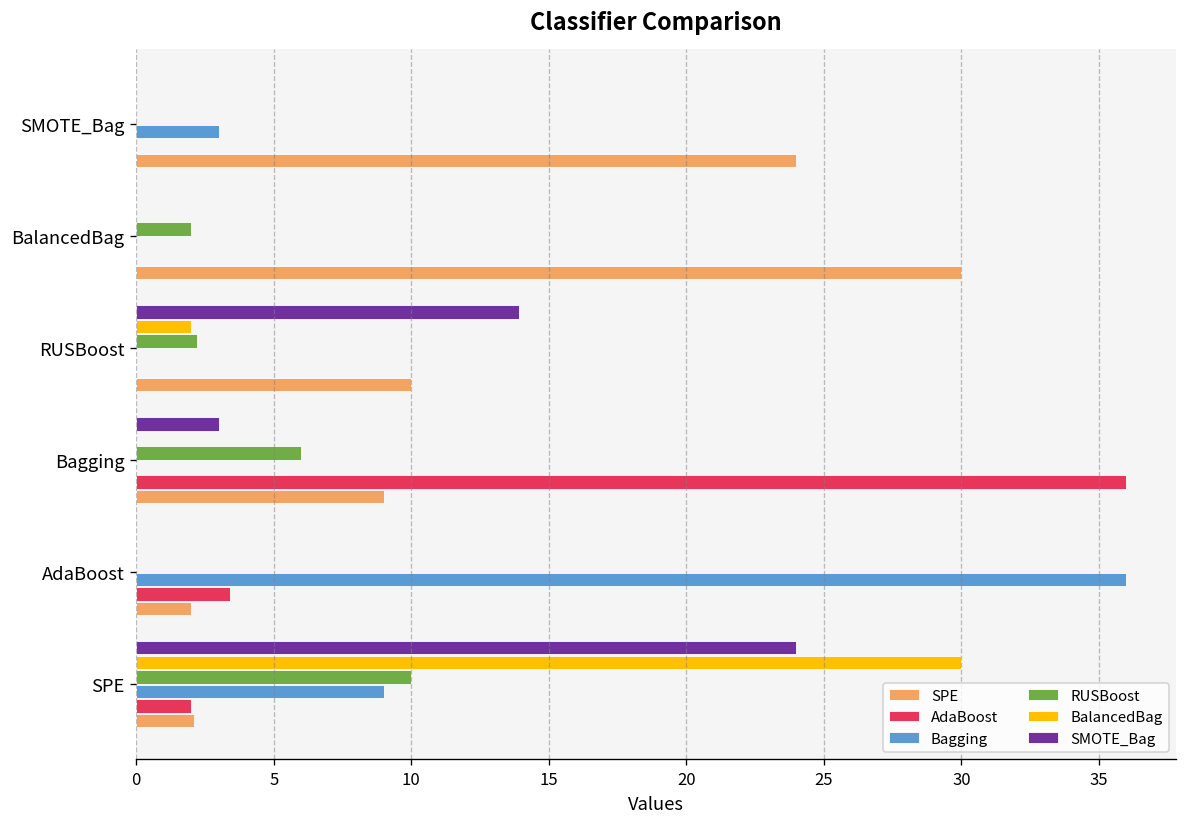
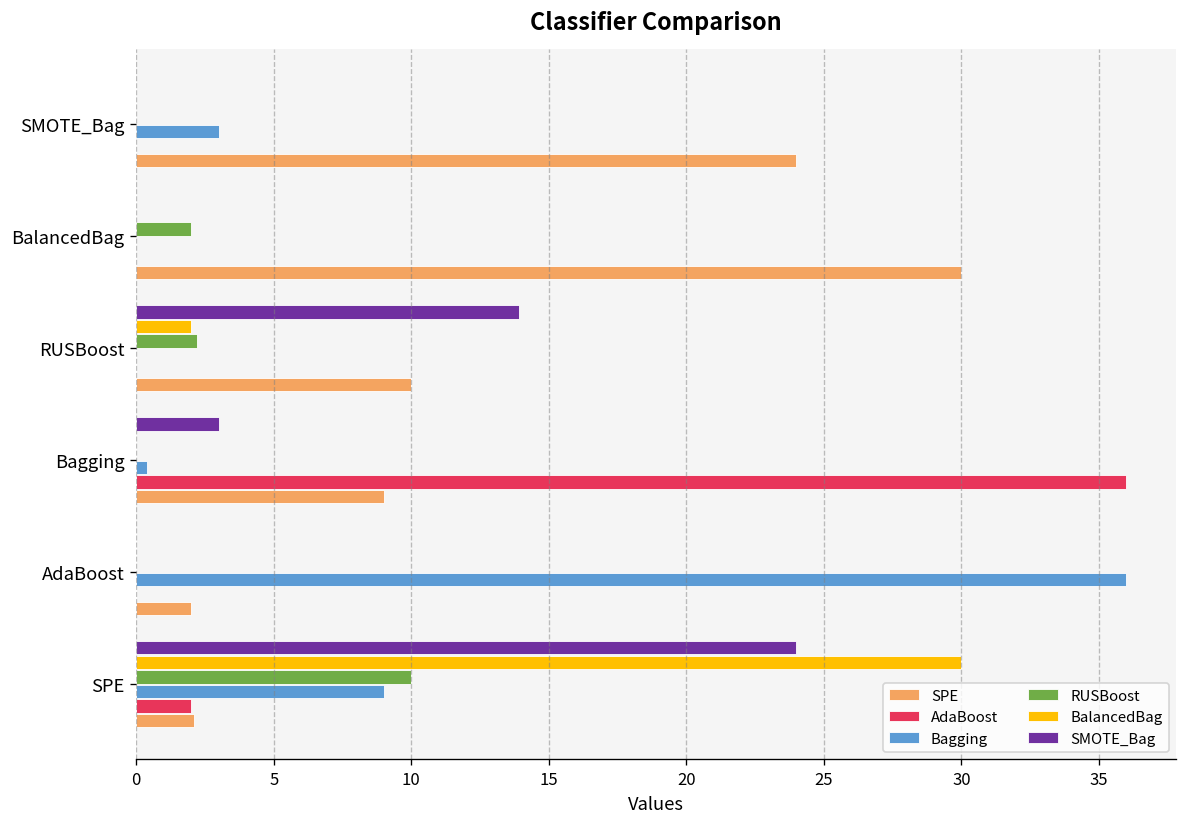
RUSBoost, Bagging: 6 -> 0
Bagging, Bagging: 0.0 -> 0.4
AdaBoost, AdaBoost: 3.4 -> 0.0
